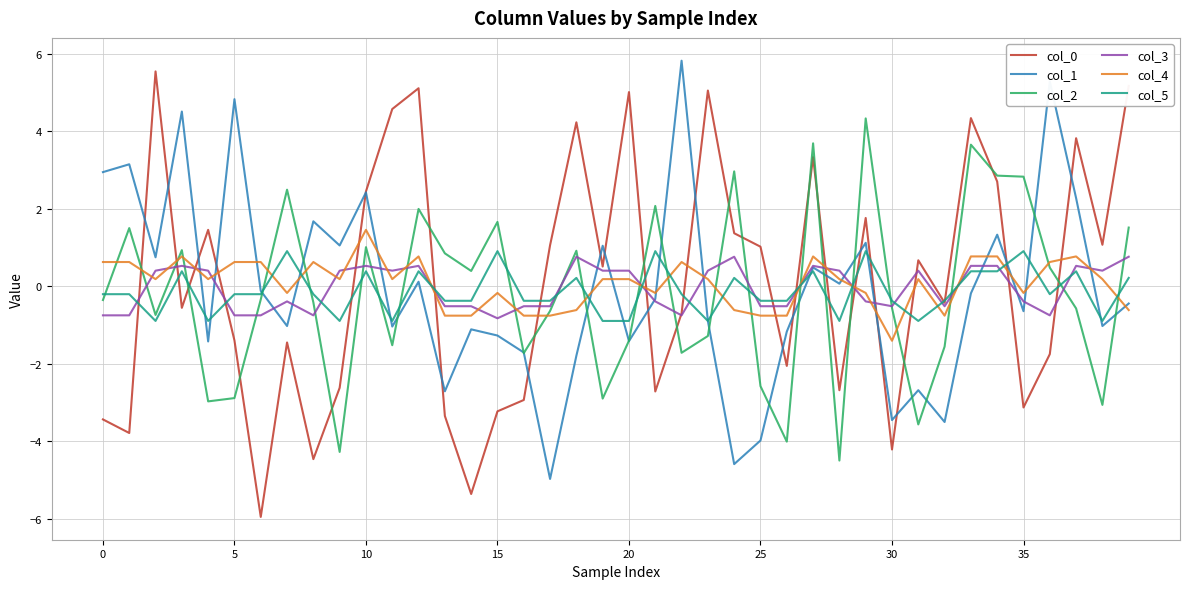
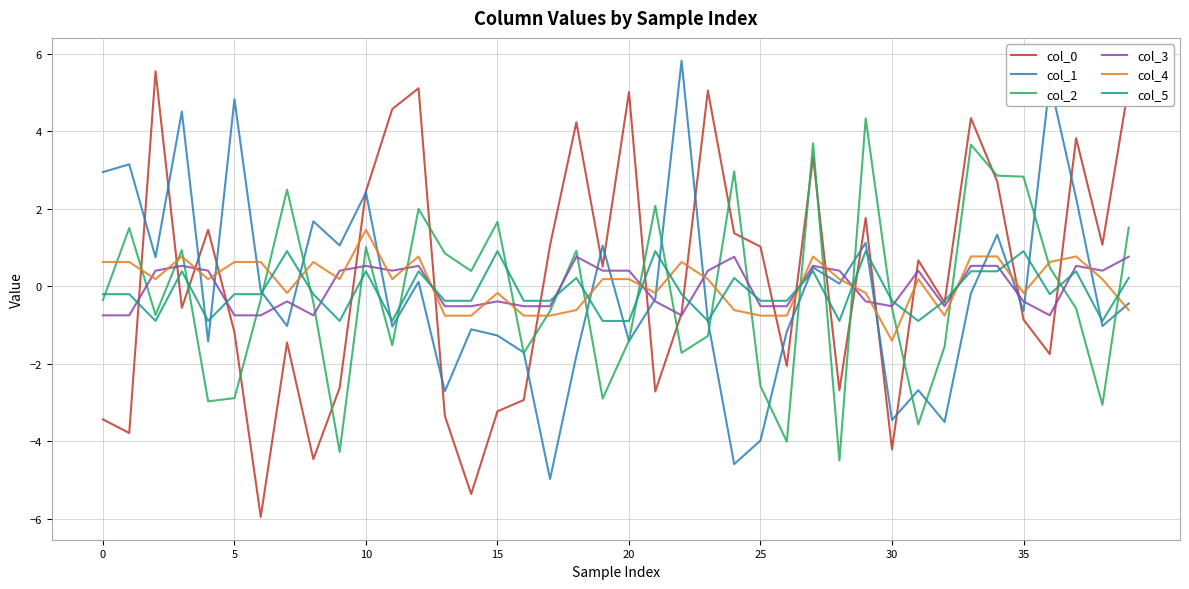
col_0, 5: -1.4 -> -1.2
col_3, 15: -0.8 -> -0.4
col_0, 35: -3.1 -> -0.9
